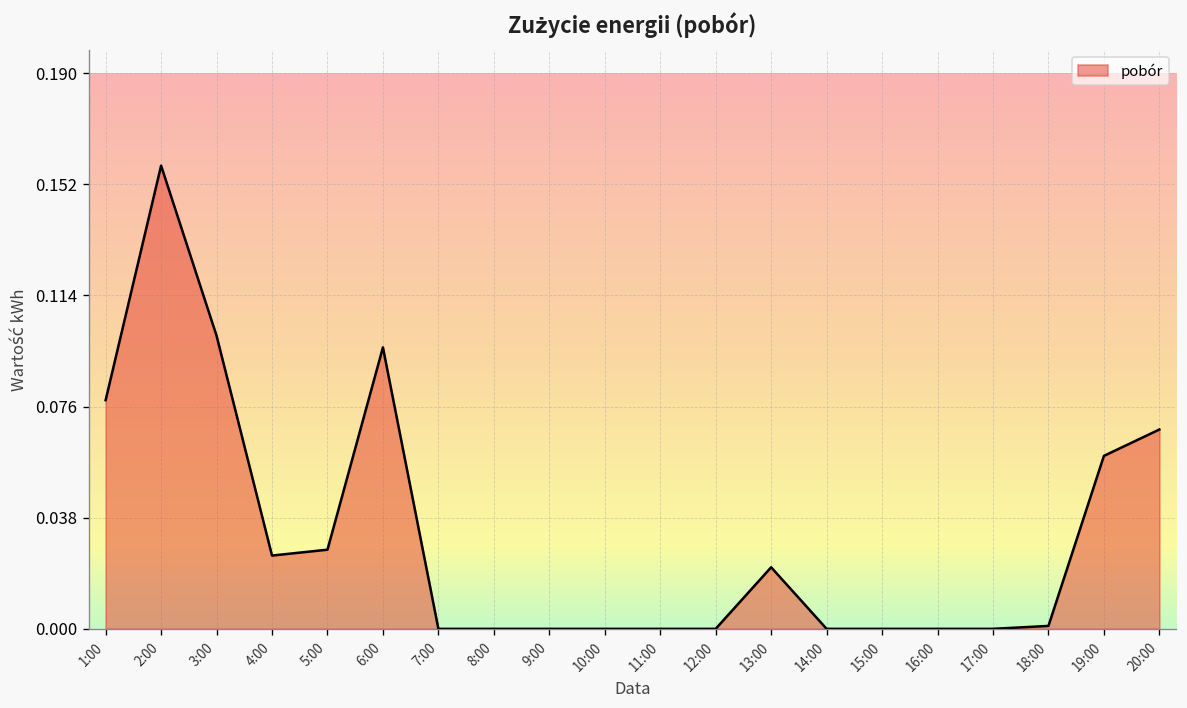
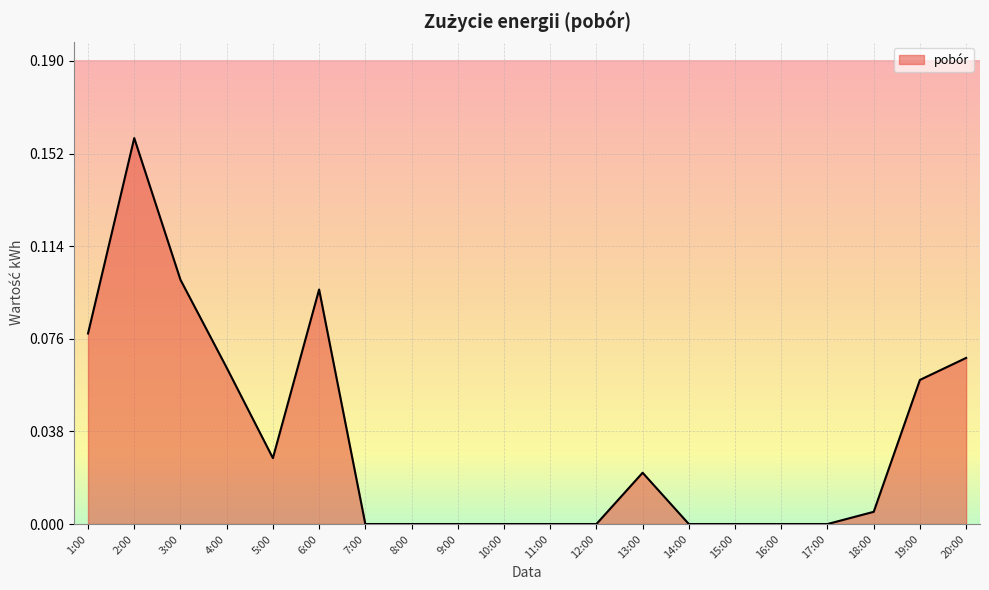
4:00: 0.025 -> 0.064
18:00: 0.001 -> 0.005
